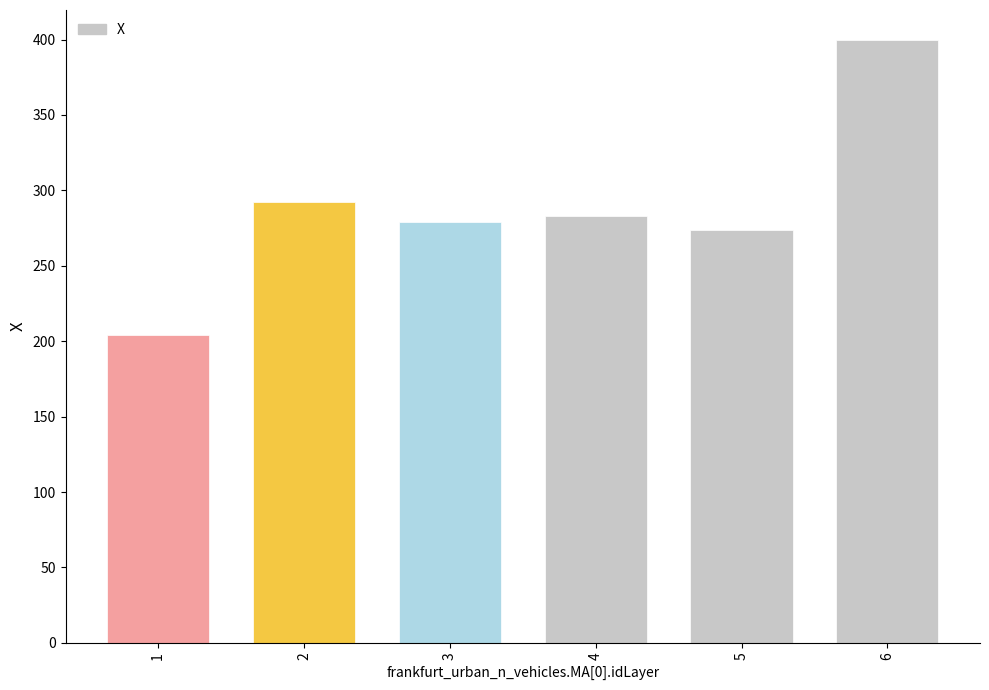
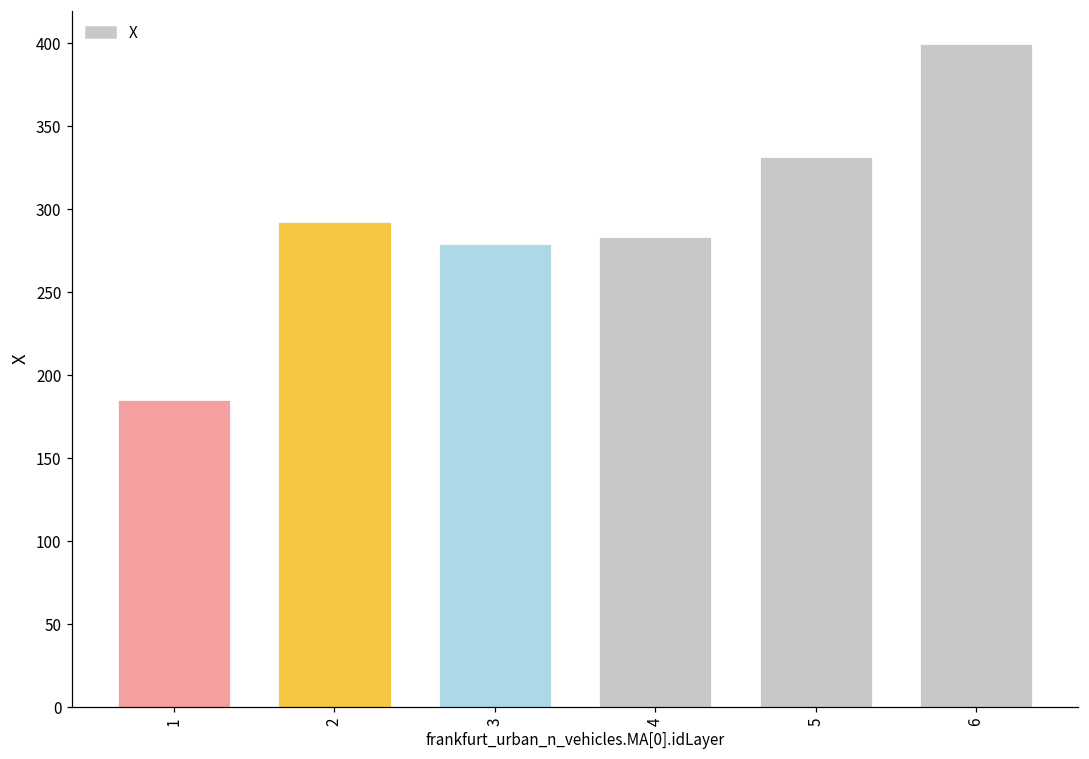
1: 204 -> 185
5: 274 -> 331
